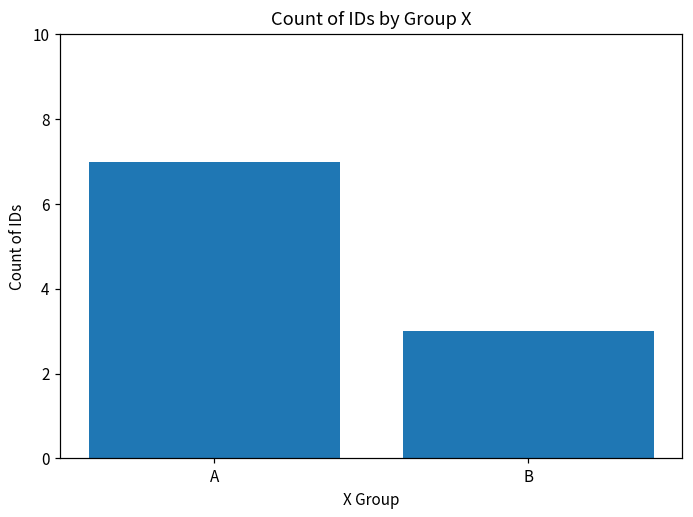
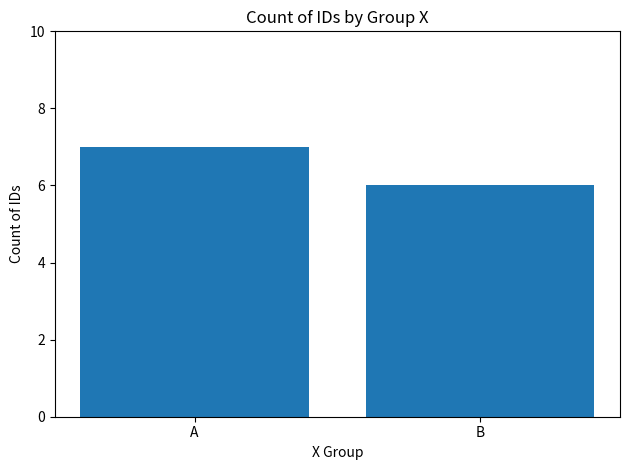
B: 3 -> 6
